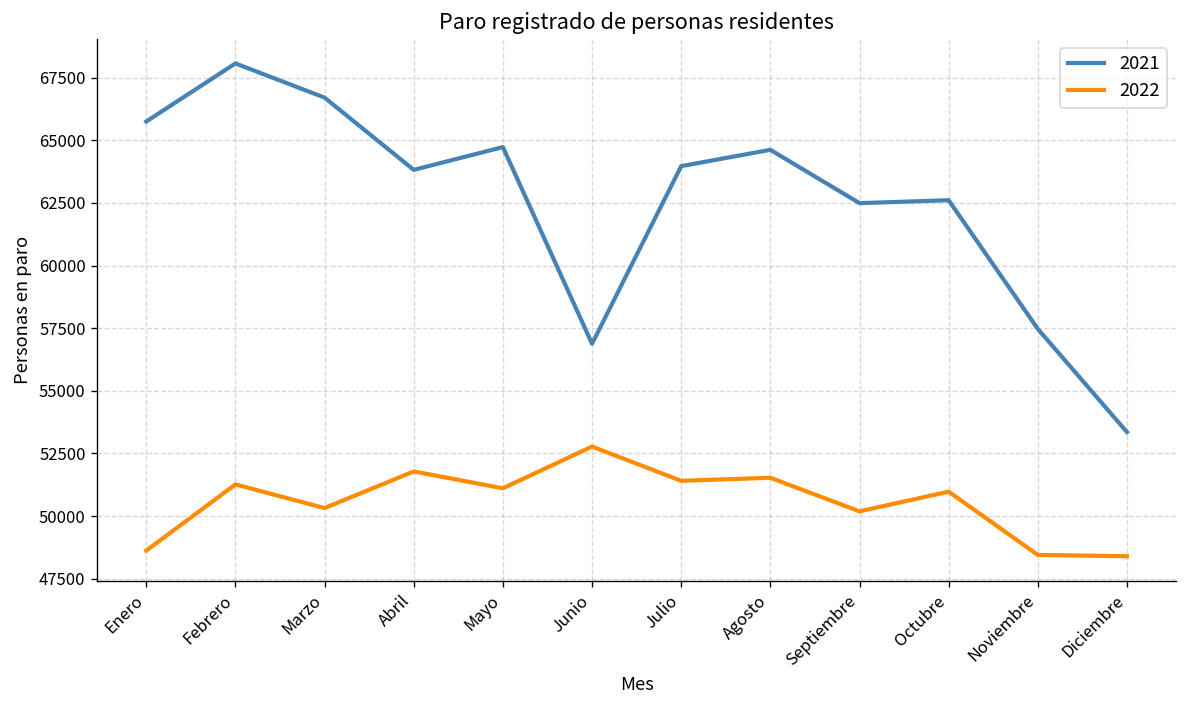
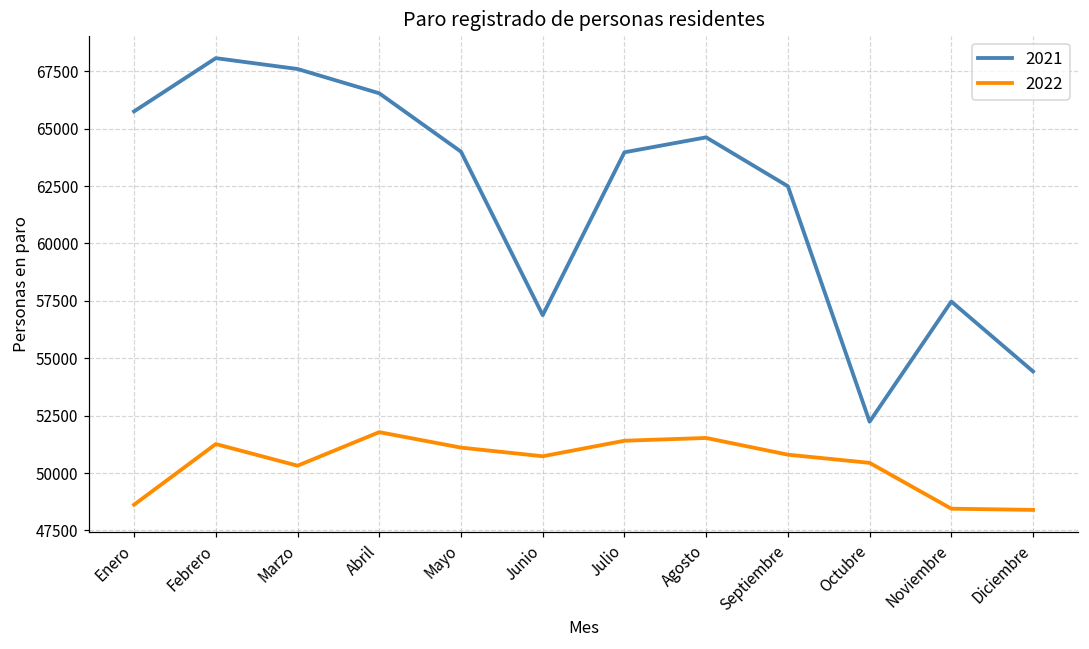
2021, Marzo: 66700 -> 67600
2021, Abril: 63800 -> 66500
2021, Mayo: 64700 -> 64000
2022, Junio: 52800 -> 50700
2022, Septiembre: 50200 -> 50800
2021, Octubre: 62600 -> 52200
2022, Octubre: 51000 -> 50400
2021, Diciembre: 53400 -> 54400
